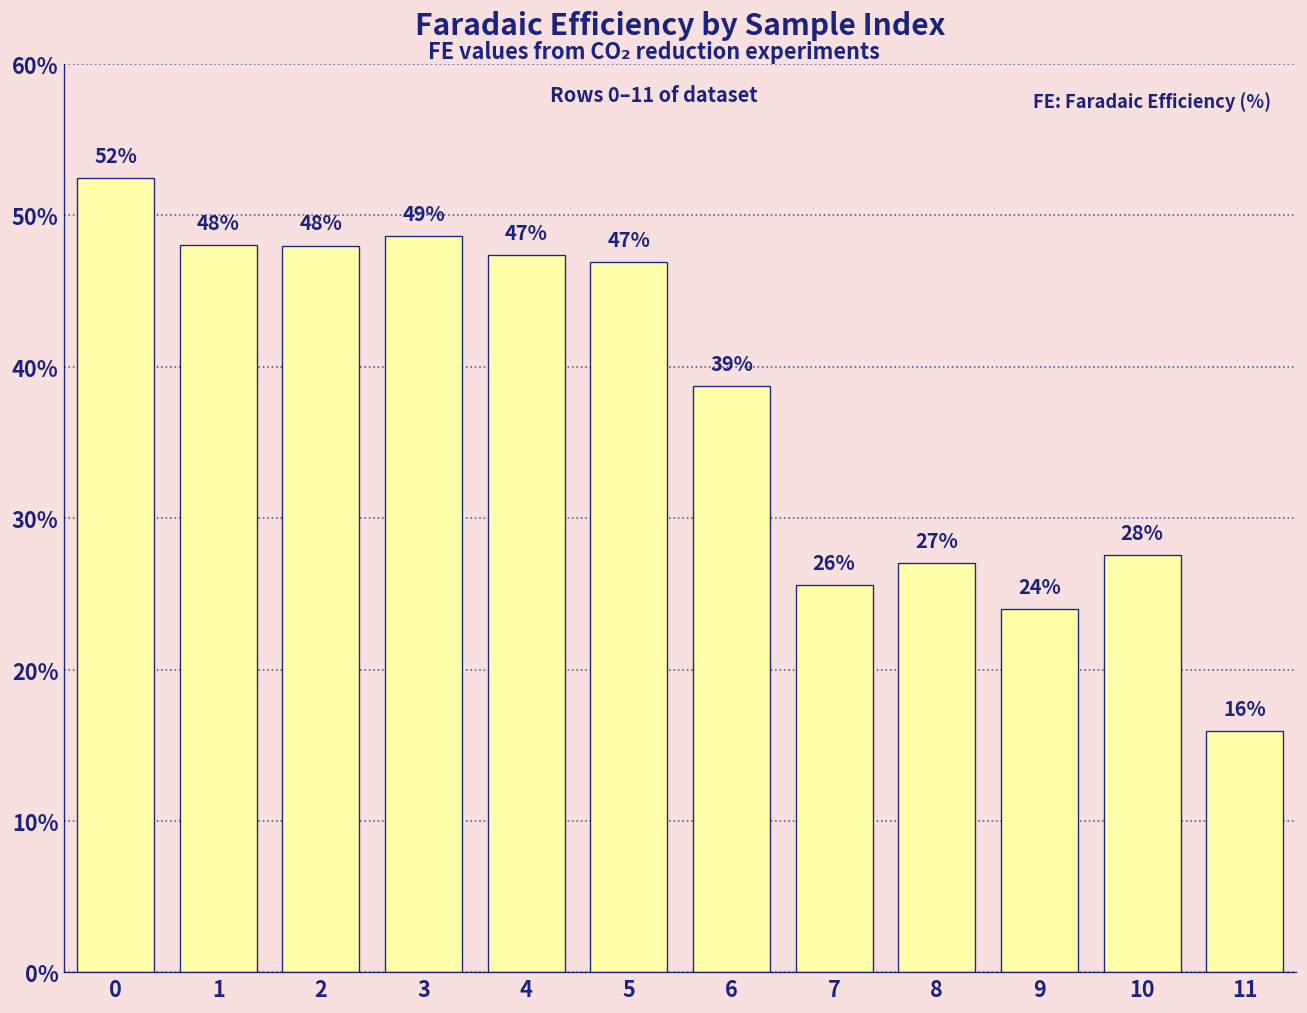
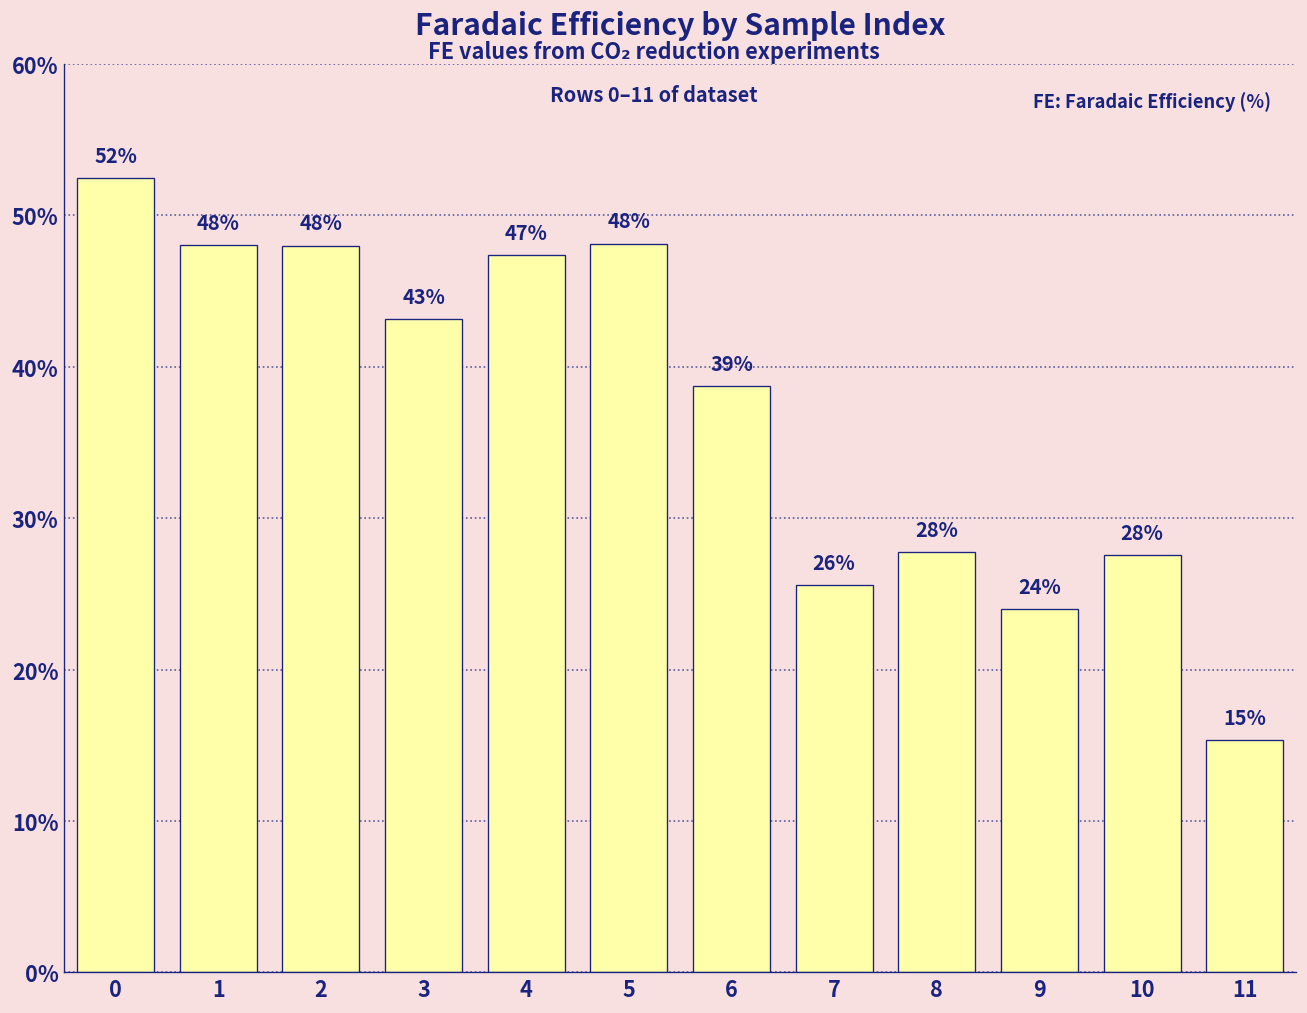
3: 49% -> 43%
5: 47% -> 48%
8: 27% -> 28%
11: 16% -> 15%
